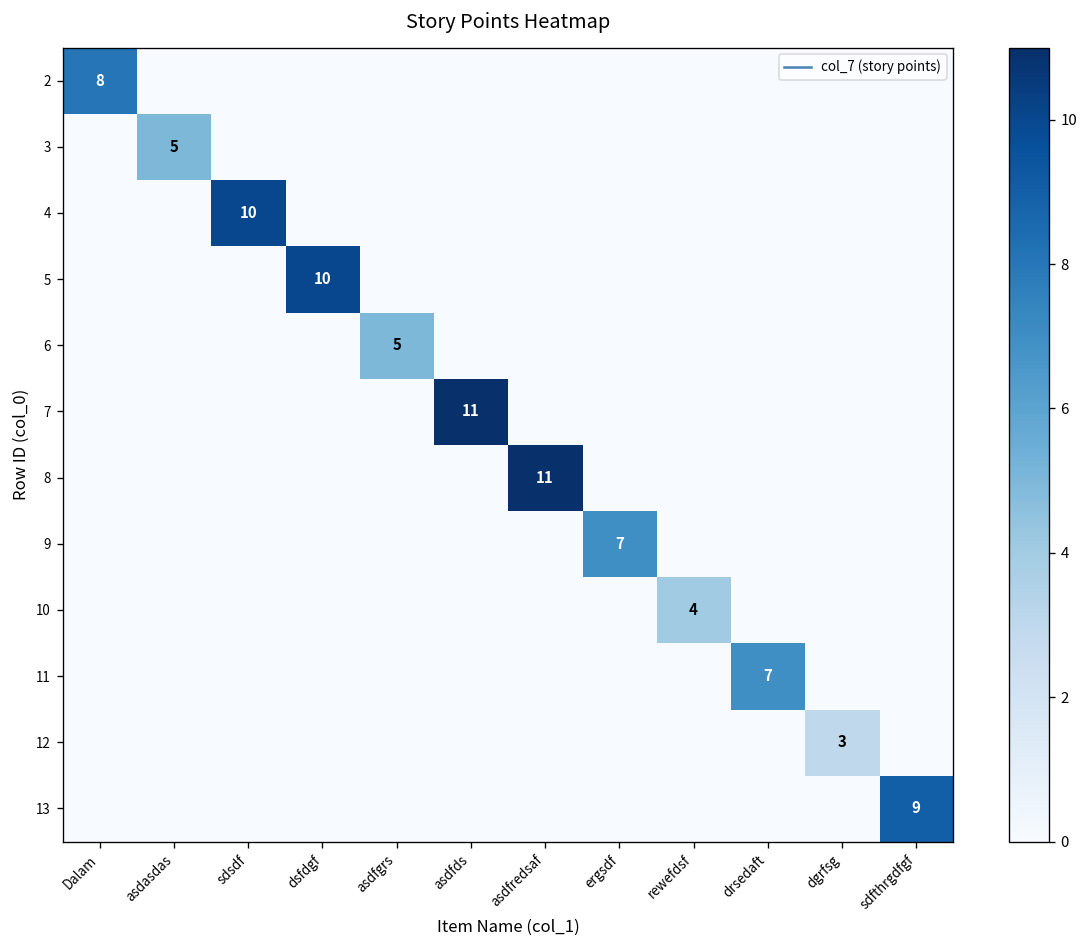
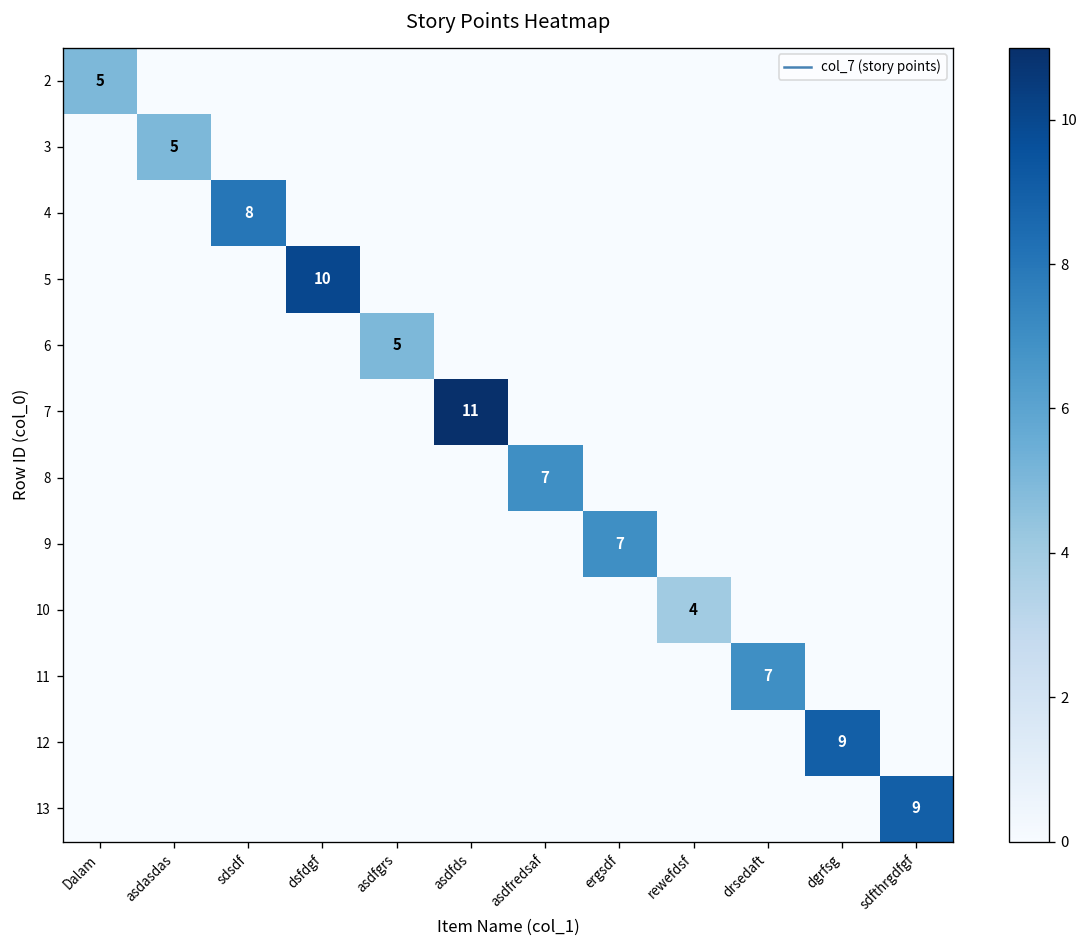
2, Dalam: 8 -> 5
4, sdsdf: 10 -> 8
8, asdfredsaf: 11 -> 7
12, dgrfsg: 3 -> 9
